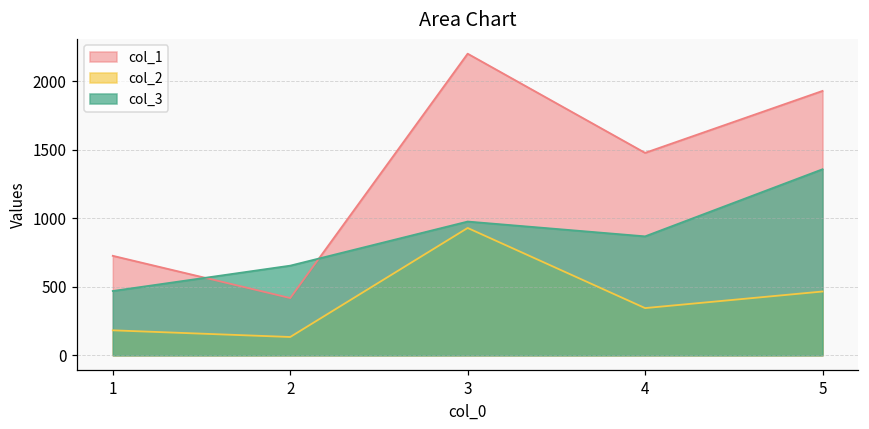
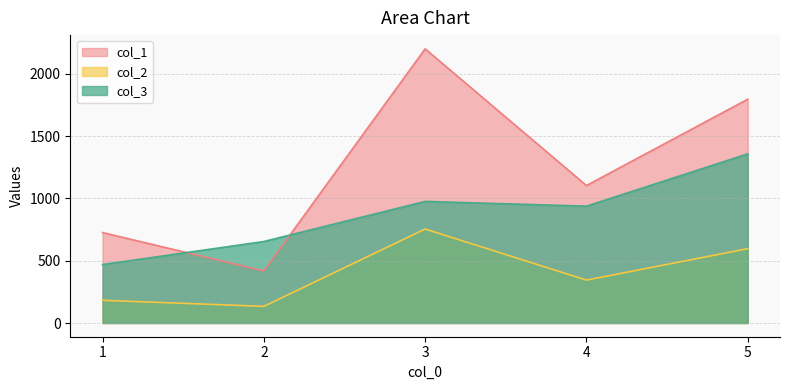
col_2, 3: 930 -> 750
col_1, 4: 1480 -> 1100
col_3, 4: 870 -> 940
col_1, 5: 1930 -> 1800
col_2, 5: 470 -> 600
